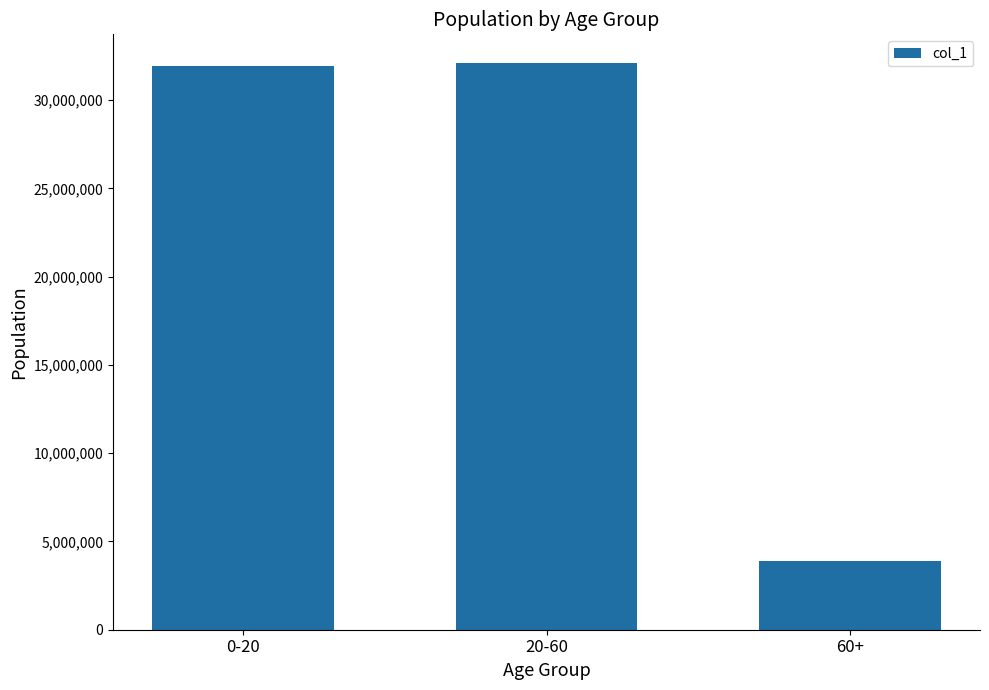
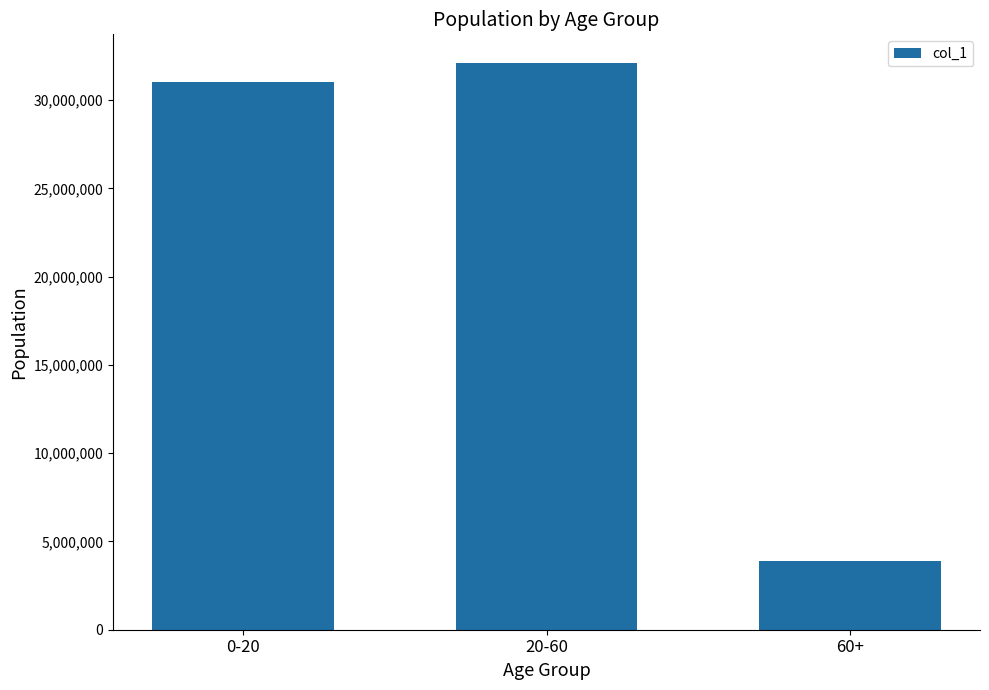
0-20: 32,000,000 -> 31,000,000
